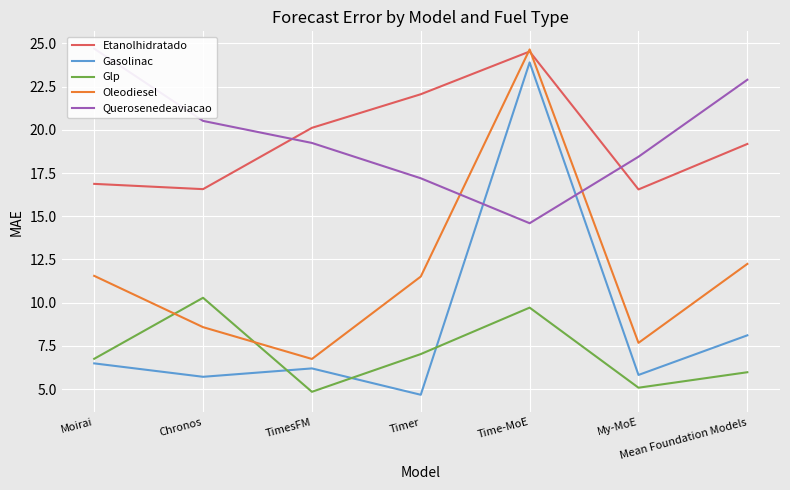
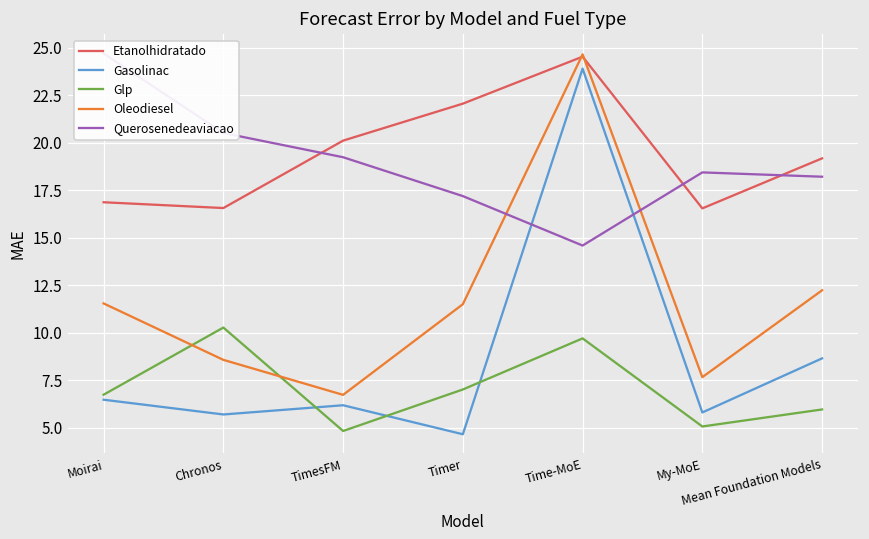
Gasolinac, Mean Foundation Models: 8.1 -> 8.7
Querosenedeaviacao, Mean Foundation Models: 22.9 -> 18.2
